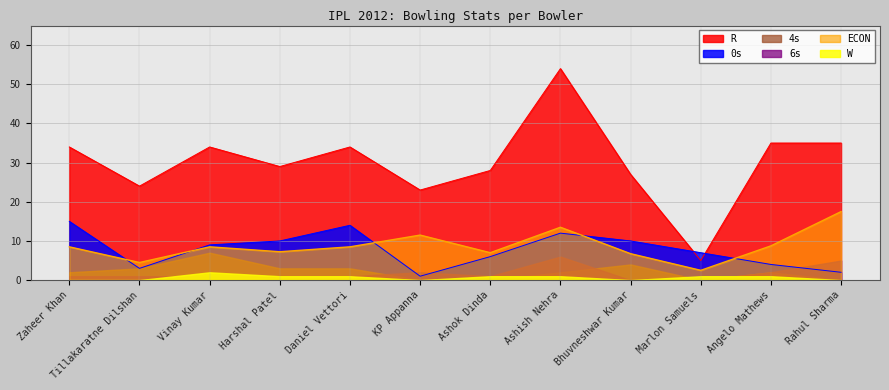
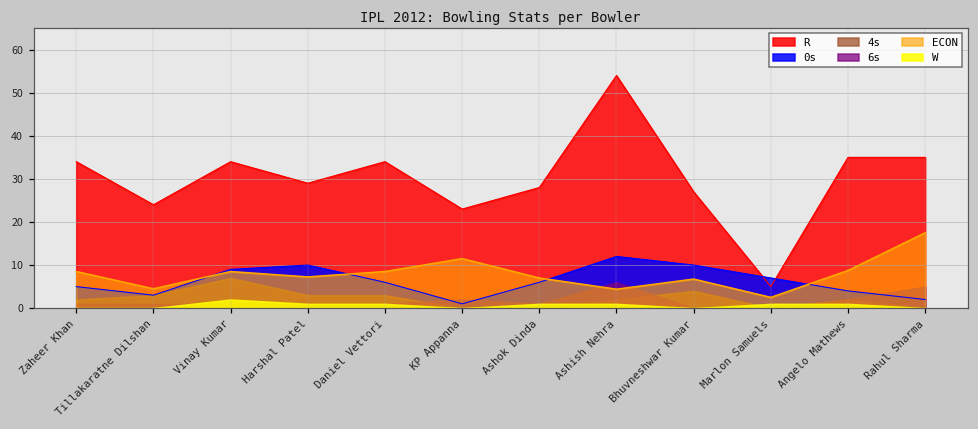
0s, Zaheer Khan: 15 -> 5
0s, Daniel Vettori: 14 -> 6
ECON, Ashish Nehra: 14 -> 4
